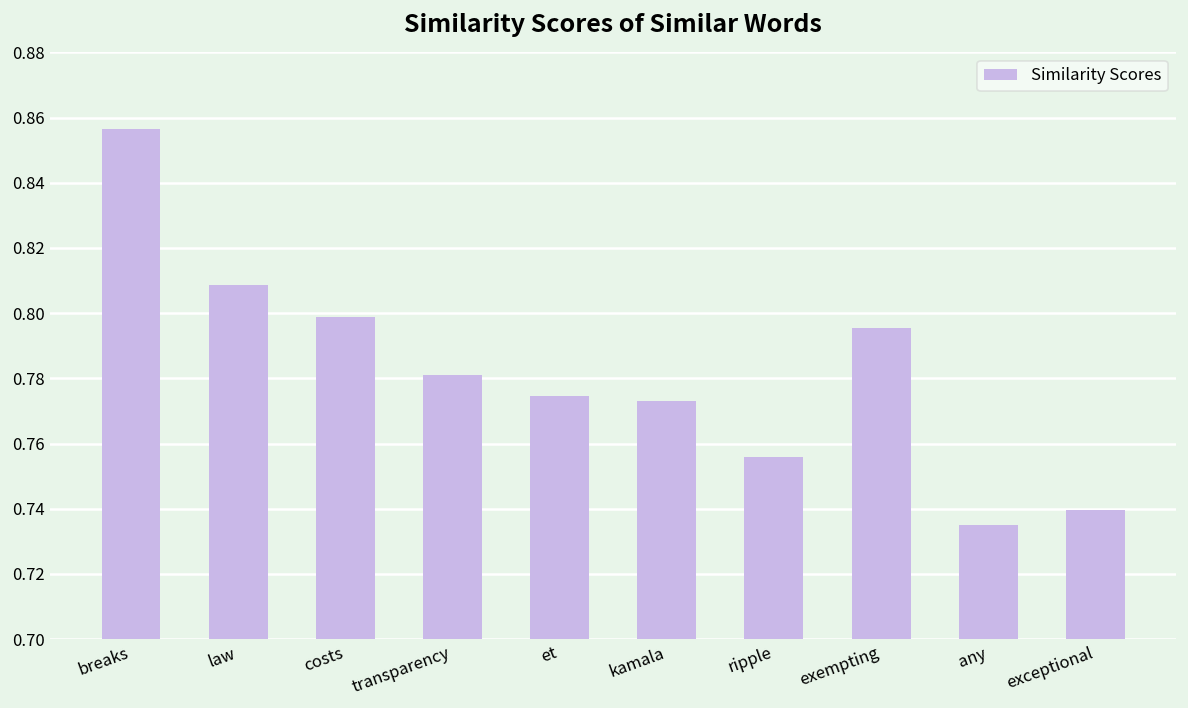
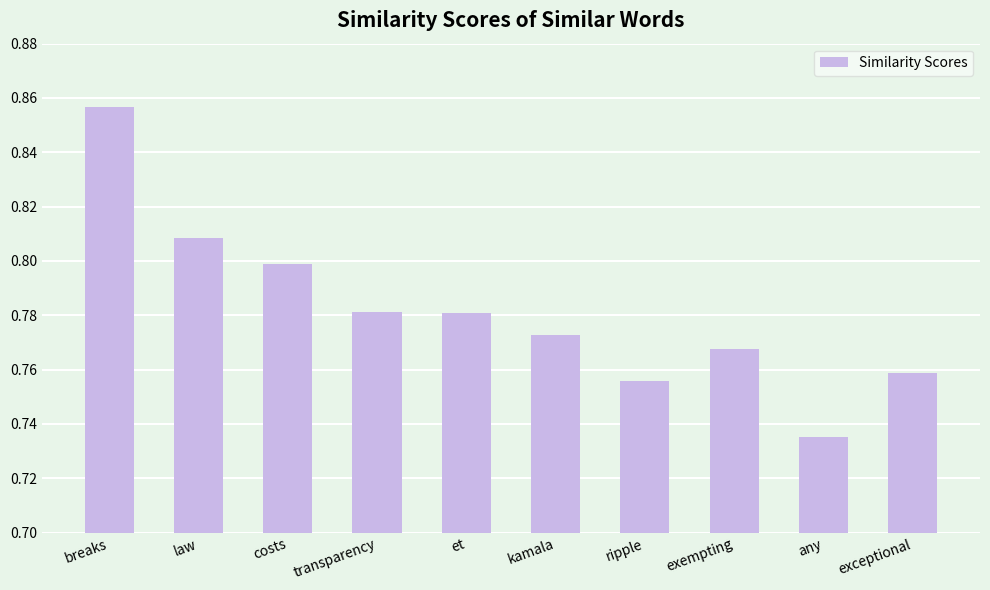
et: 0.775 -> 0.781
exempting: 0.795 -> 0.767
exceptional: 0.739 -> 0.759
